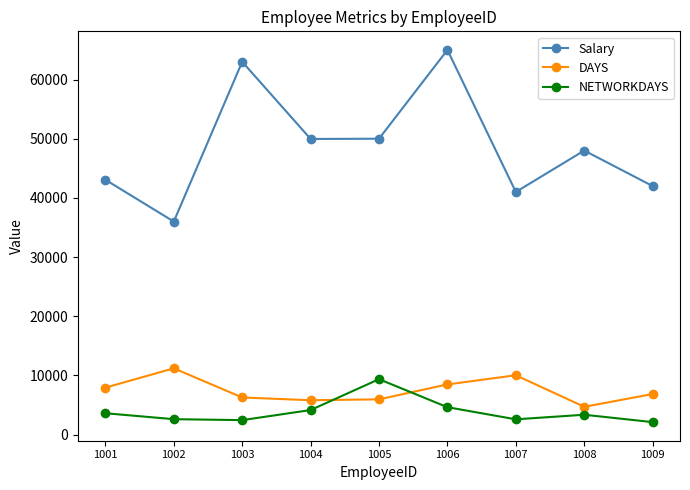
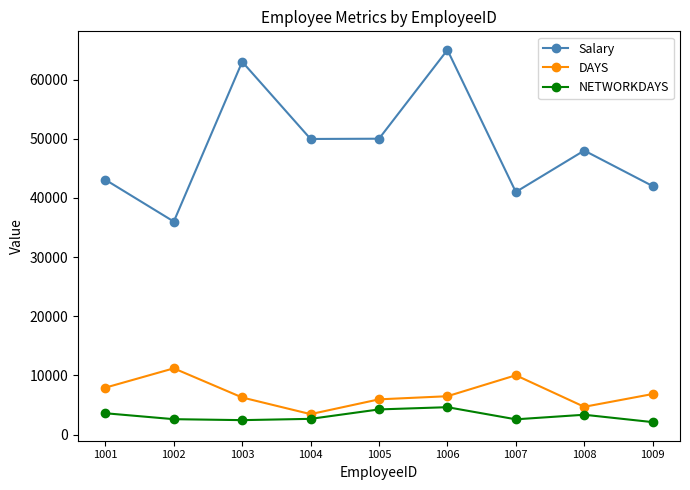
DAYS, 1004: 6000 -> 3000
NETWORKDAYS, 1004: 4000 -> 3000
NETWORKDAYS, 1005: 9000 -> 4000
DAYS, 1006: 8000 -> 6000
